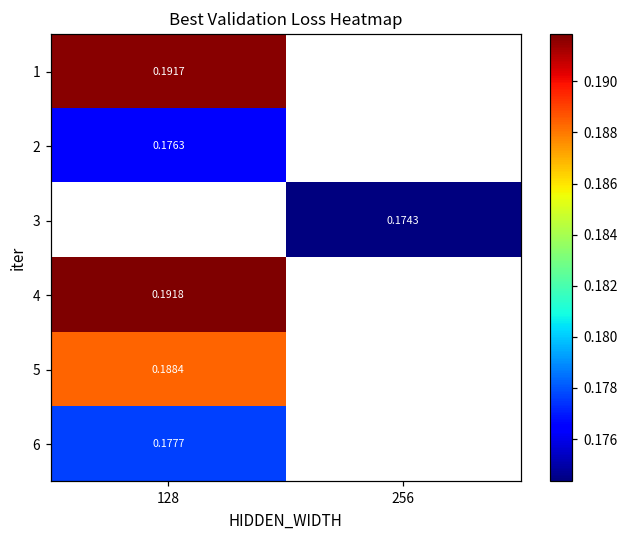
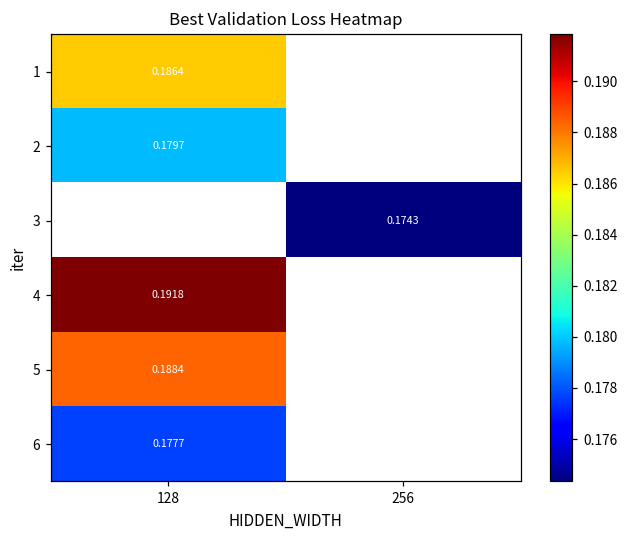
1, 128: 0.1917 -> 0.1864
2, 128: 0.1763 -> 0.1797
